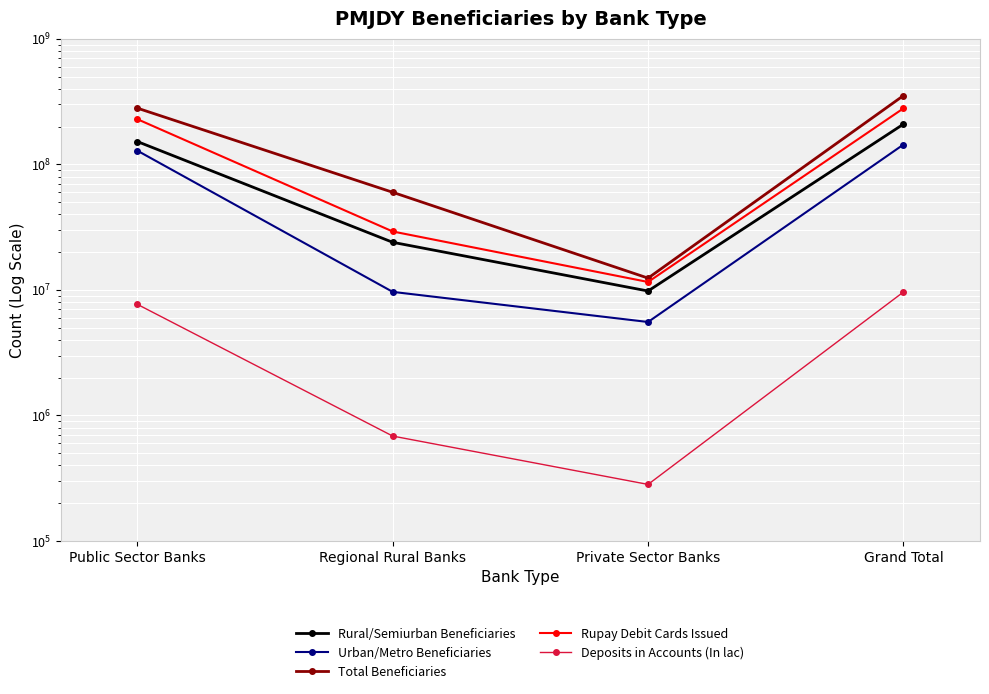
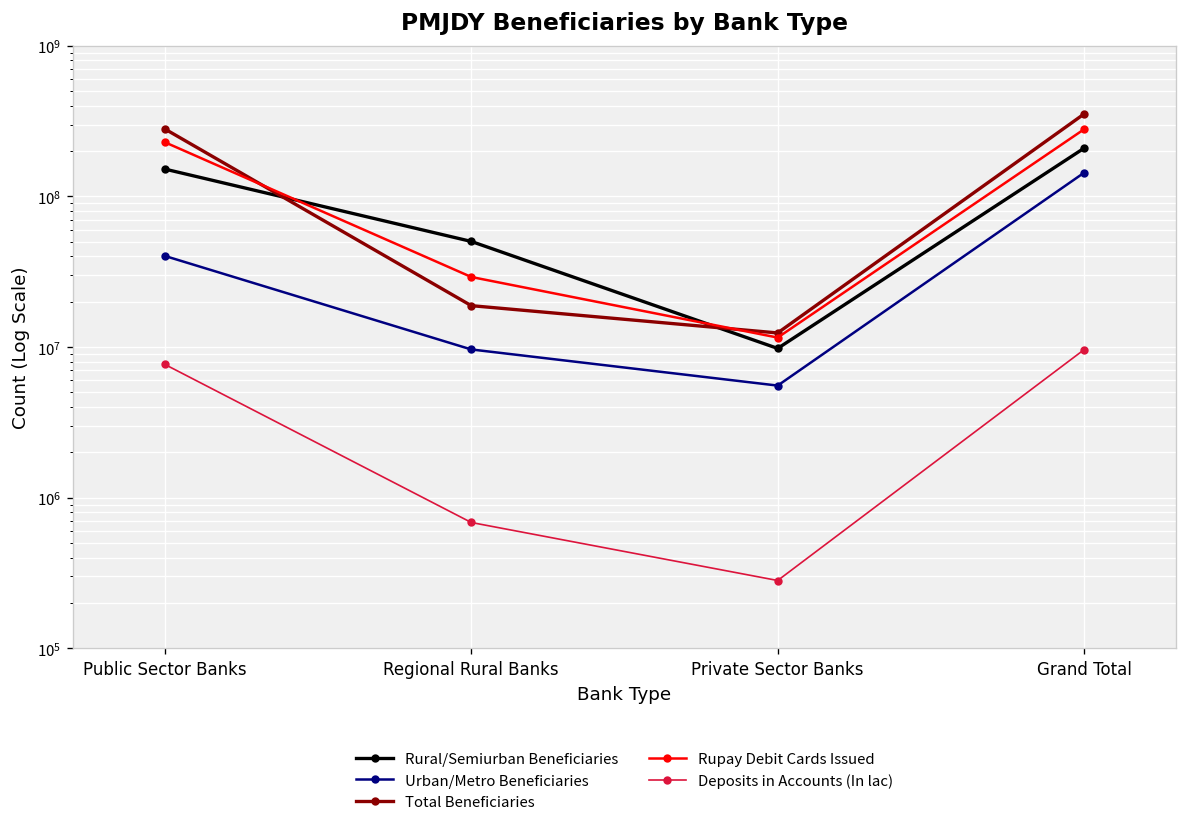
Urban/Metro Beneficiaries, Public Sector Banks: 130000000 -> 40000000
Rural/Semiurban Beneficiaries, Regional Rural Banks: 24000000 -> 50000000
Total Beneficiaries, Regional Rural Banks: 60000000 -> 19000000
